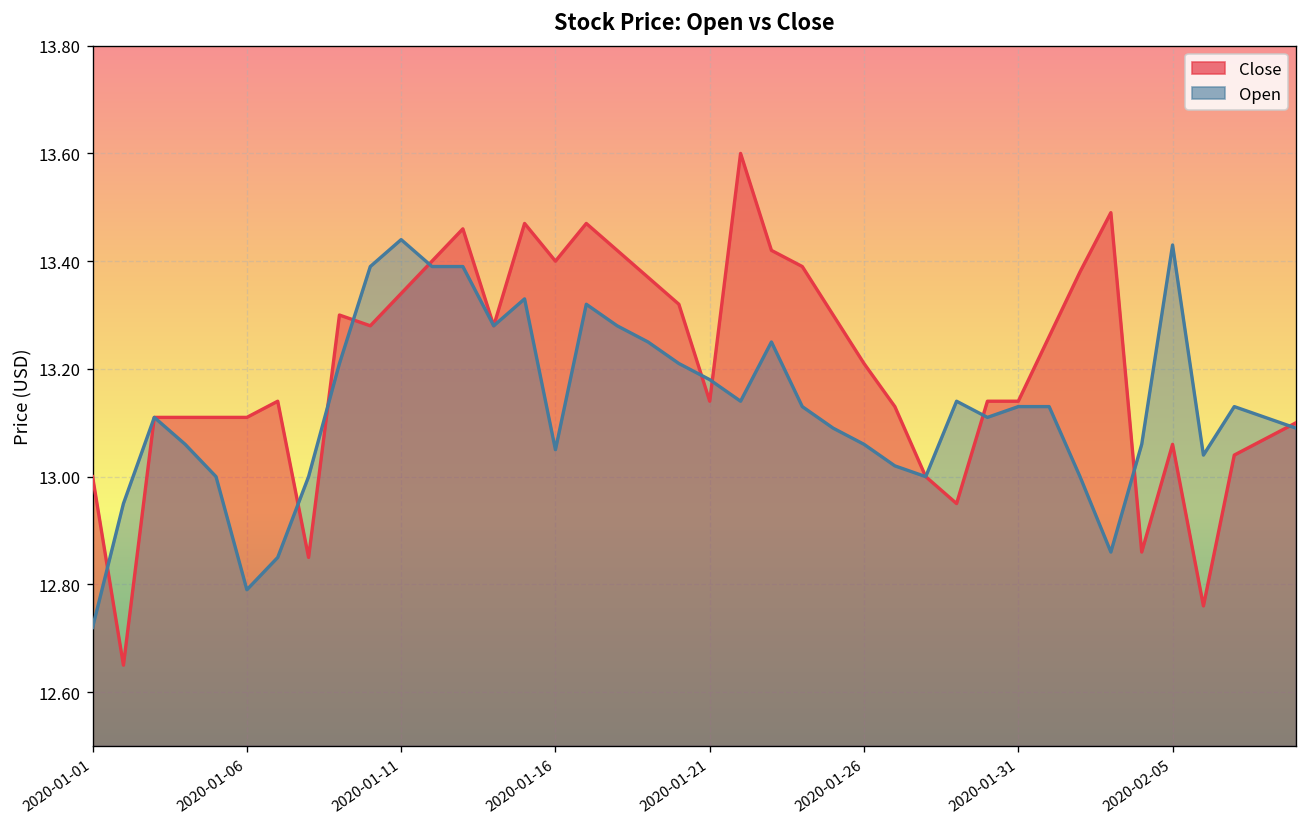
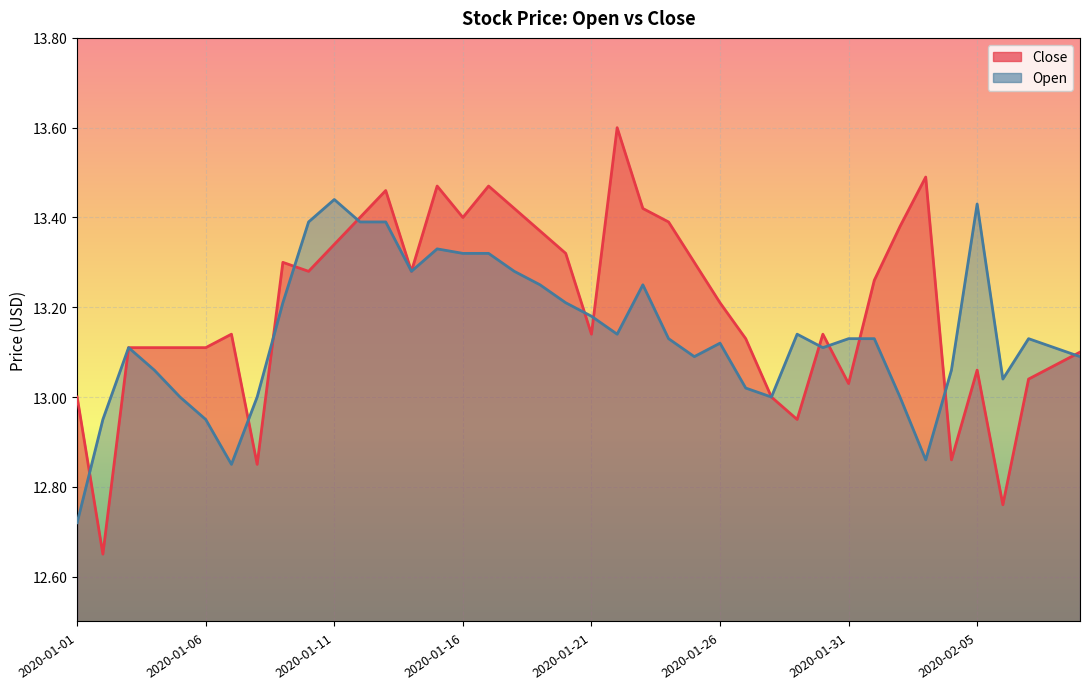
Open, 2020-01-06: 12.79 -> 12.95
Open, 2020-01-16: 13.05 -> 13.32
Open, 2020-01-26: 13.06 -> 13.12
Close, 2020-01-31: 13.14 -> 13.03
